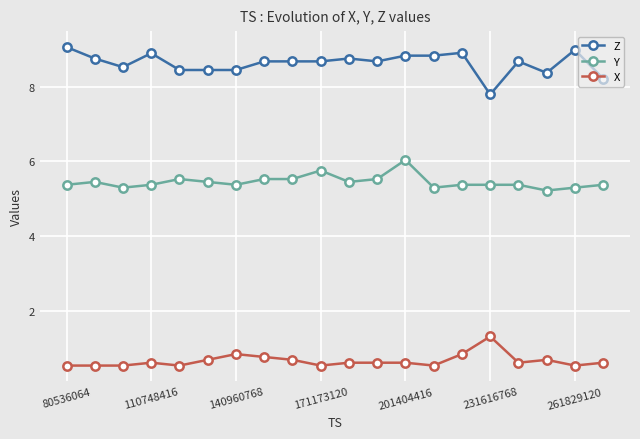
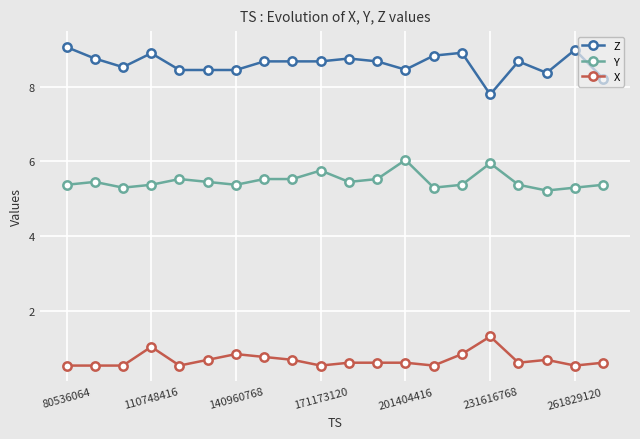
X, 110748416: 0.6 -> 1.0
Z, 201404416: 8.8 -> 8.5
Y, 231616768: 5.4 -> 5.9
